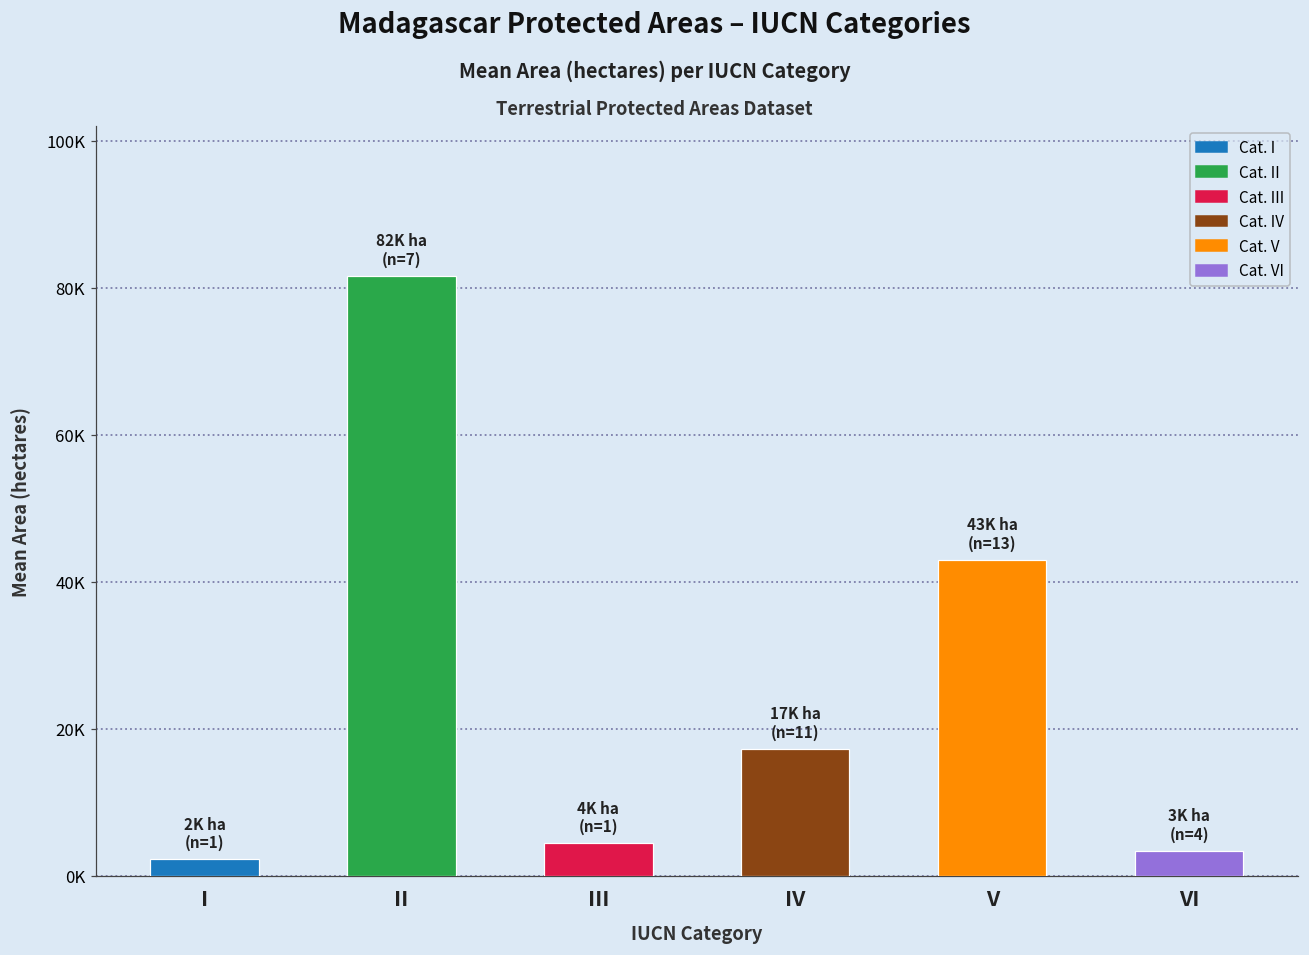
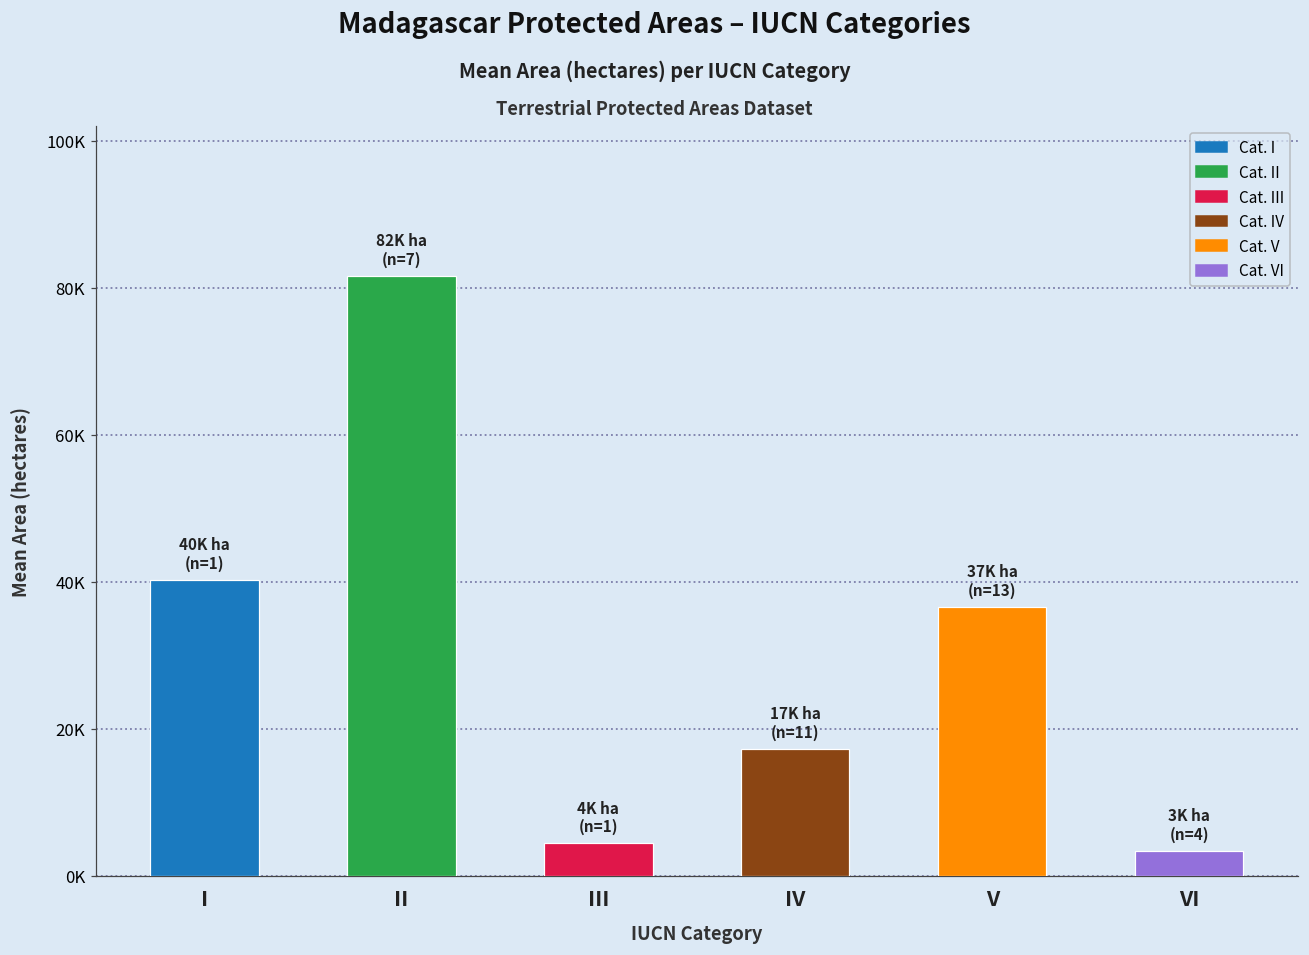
I: 2K -> 40K
V: 43K -> 37K
